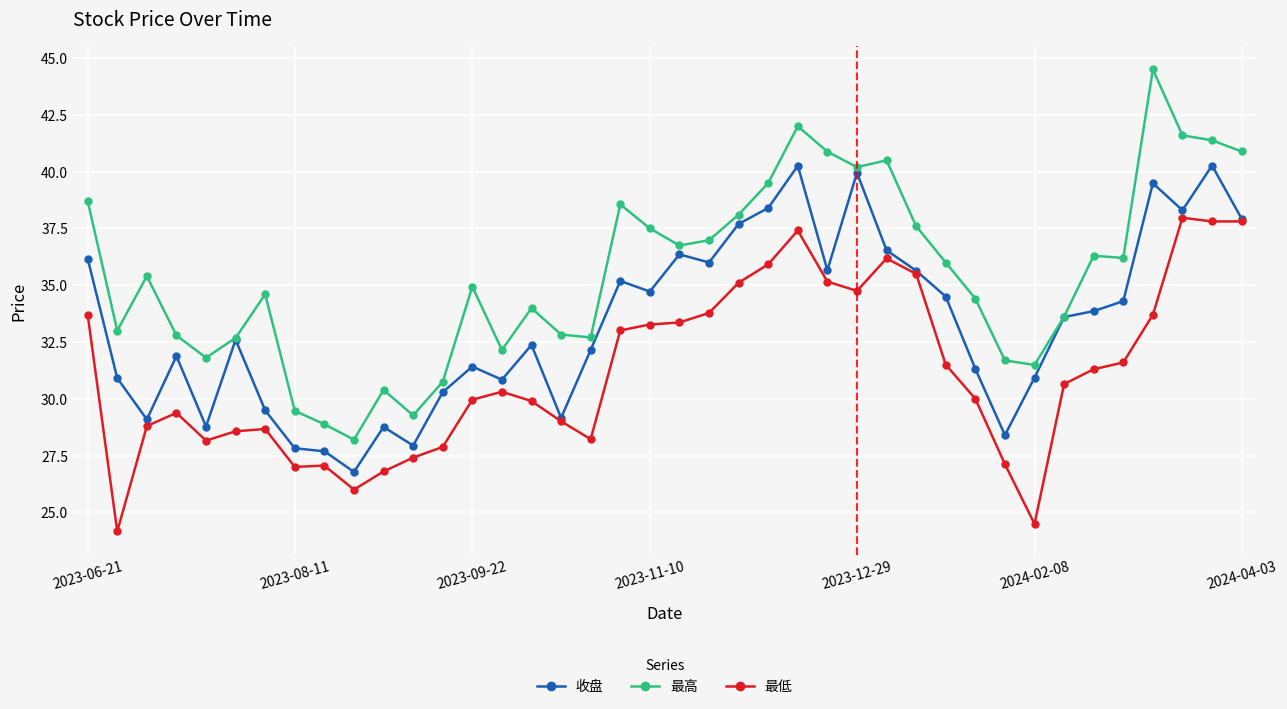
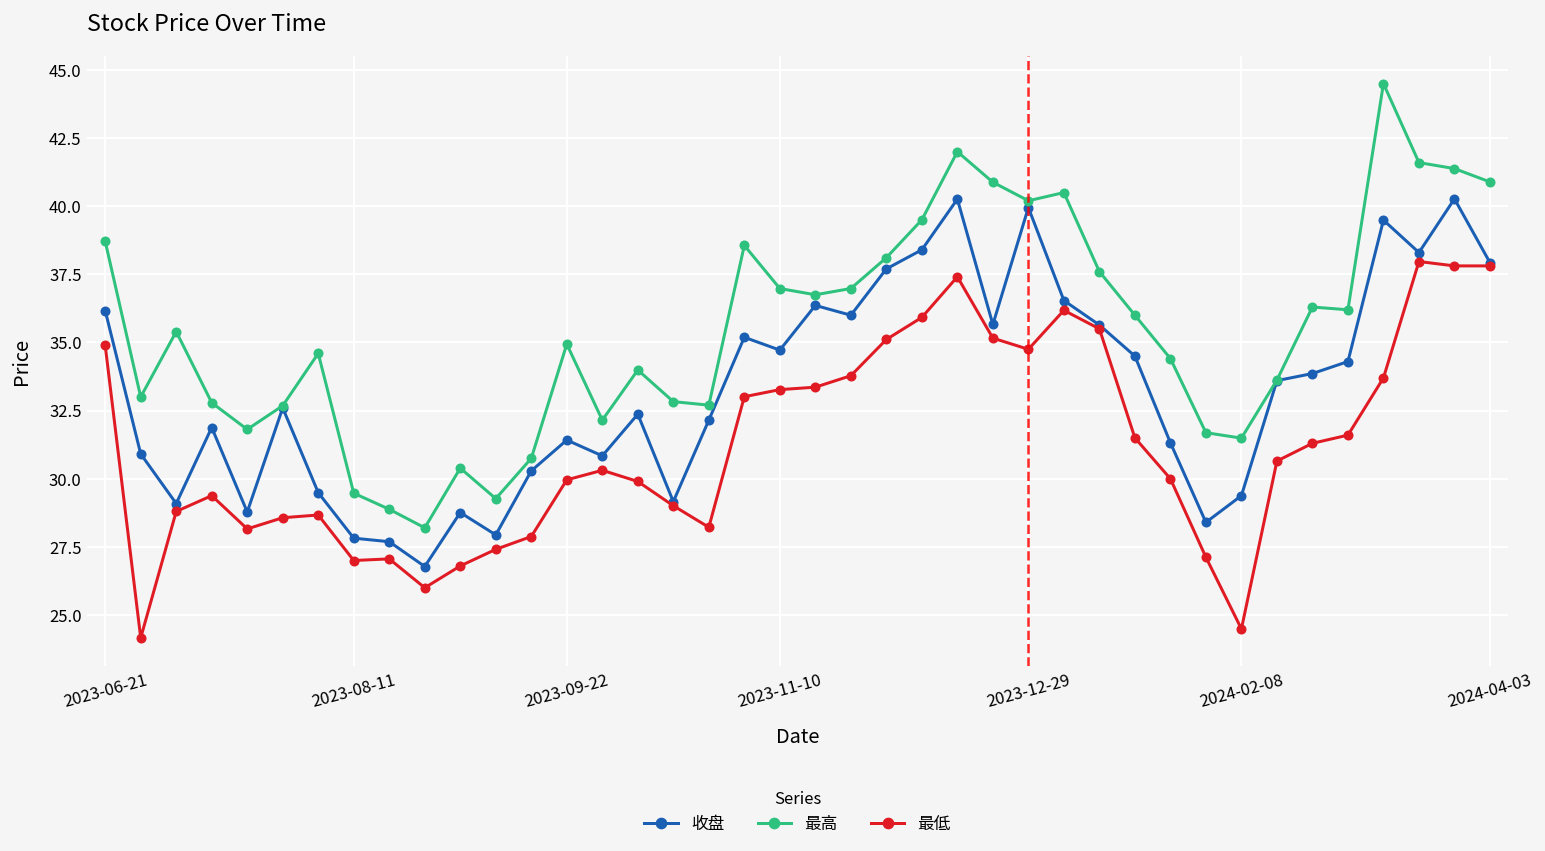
最低, 2023-06-21: 33.7 -> 34.9
最高, 2023-11-10: 37.5 -> 37.0
收盘, 2024-02-08: 30.9 -> 29.4
